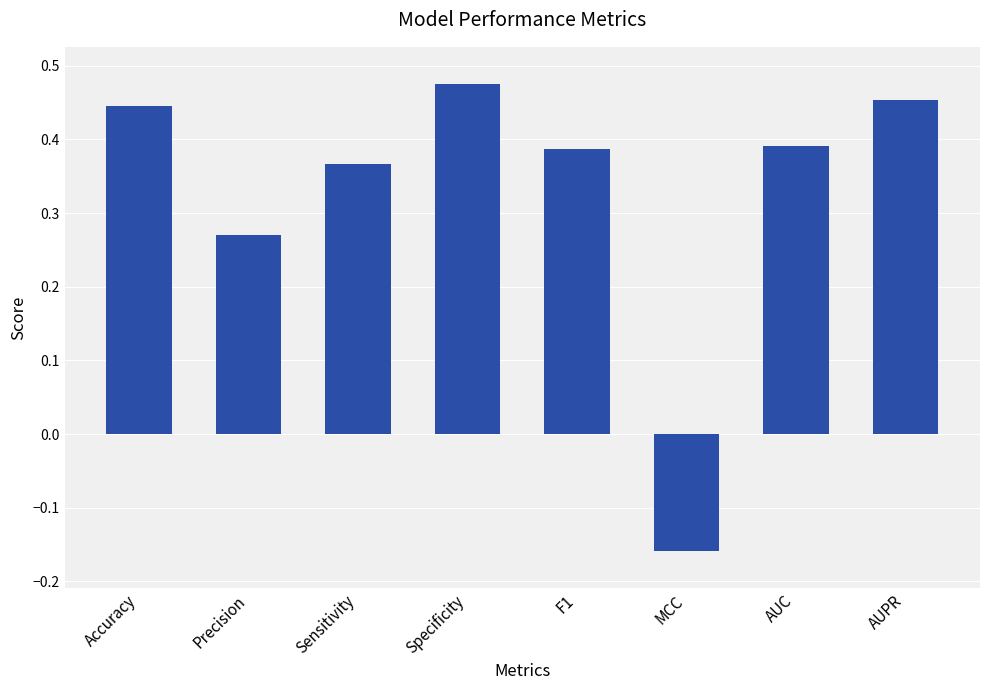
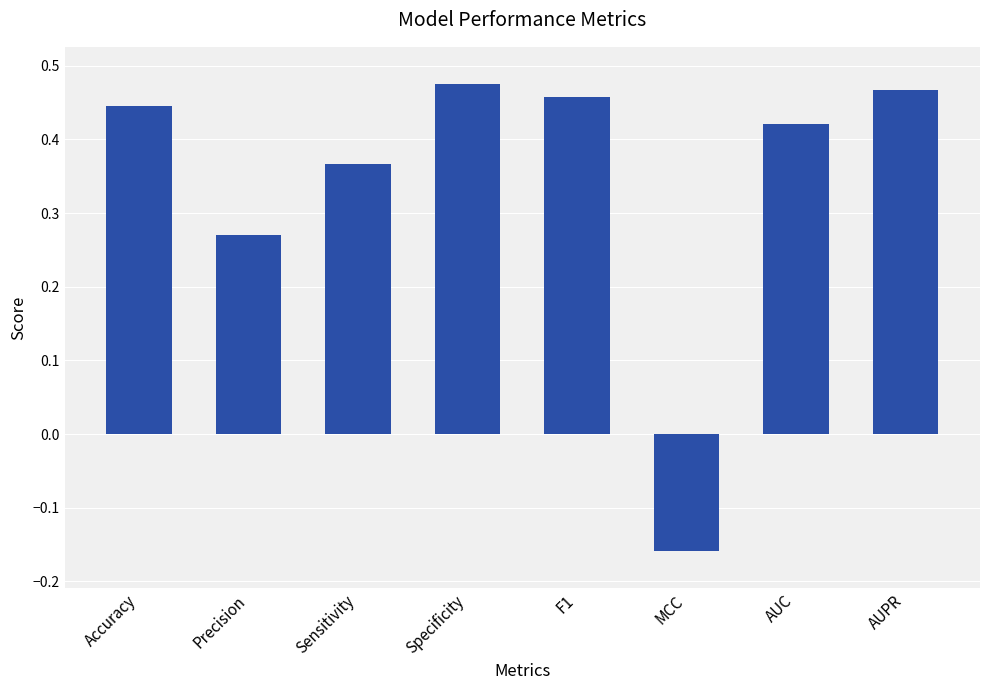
F1: 0.39 -> 0.46
AUC: 0.39 -> 0.42
AUPR: 0.45 -> 0.47
